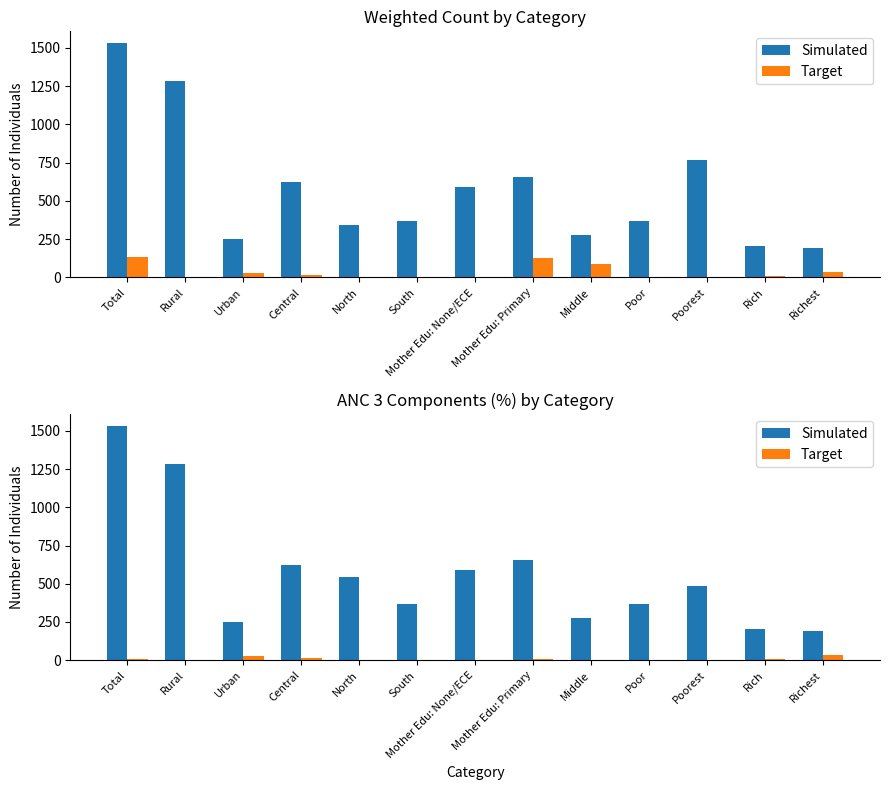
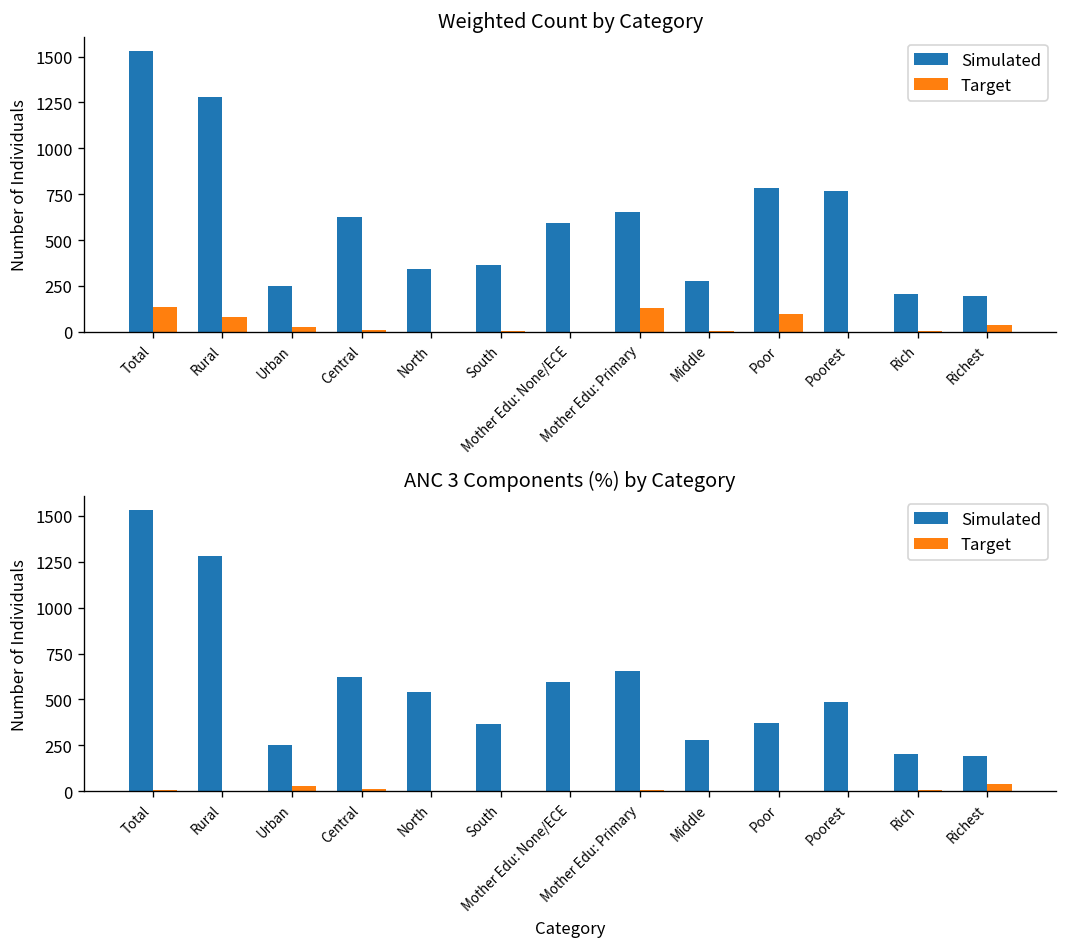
Weighted Count by Category, Target, Rural: 0 -> 80
Weighted Count by Category, Target, Middle: 90 -> 0
Weighted Count by Category, Simulated, Poor: 370 -> 780
Weighted Count by Category, Target, Poor: 0 -> 100
